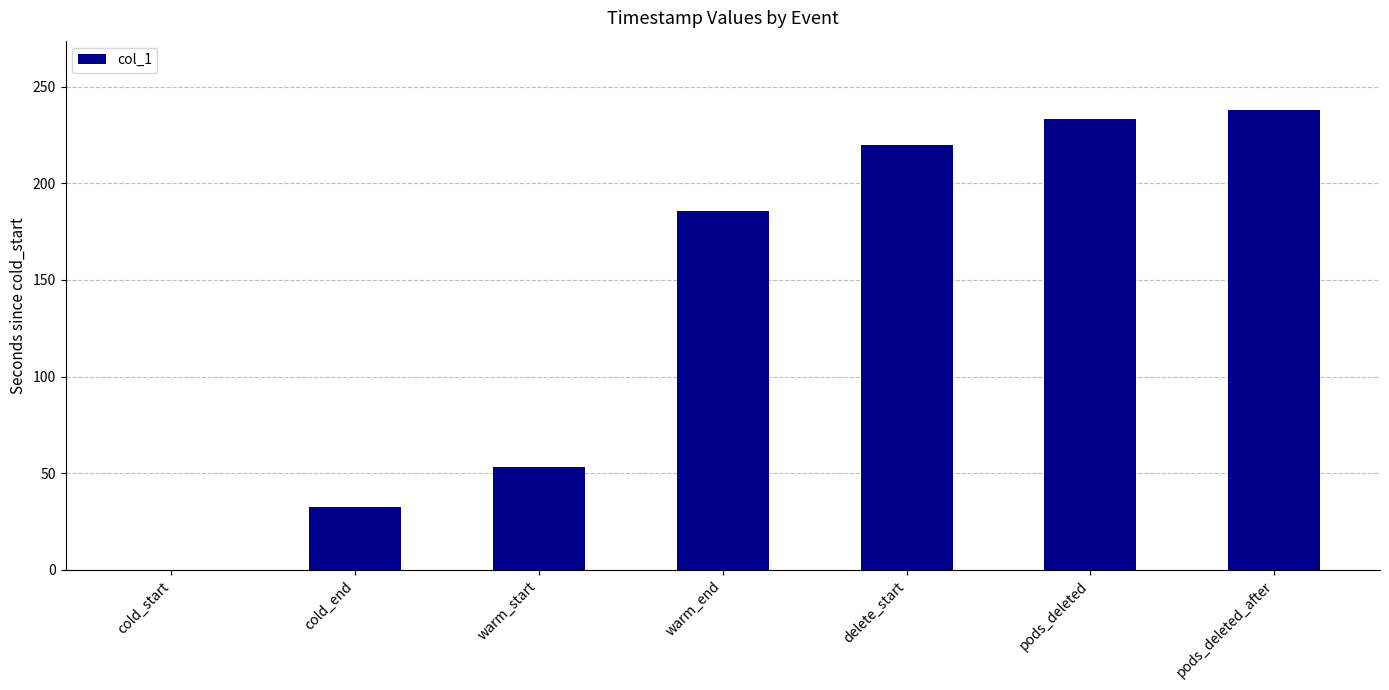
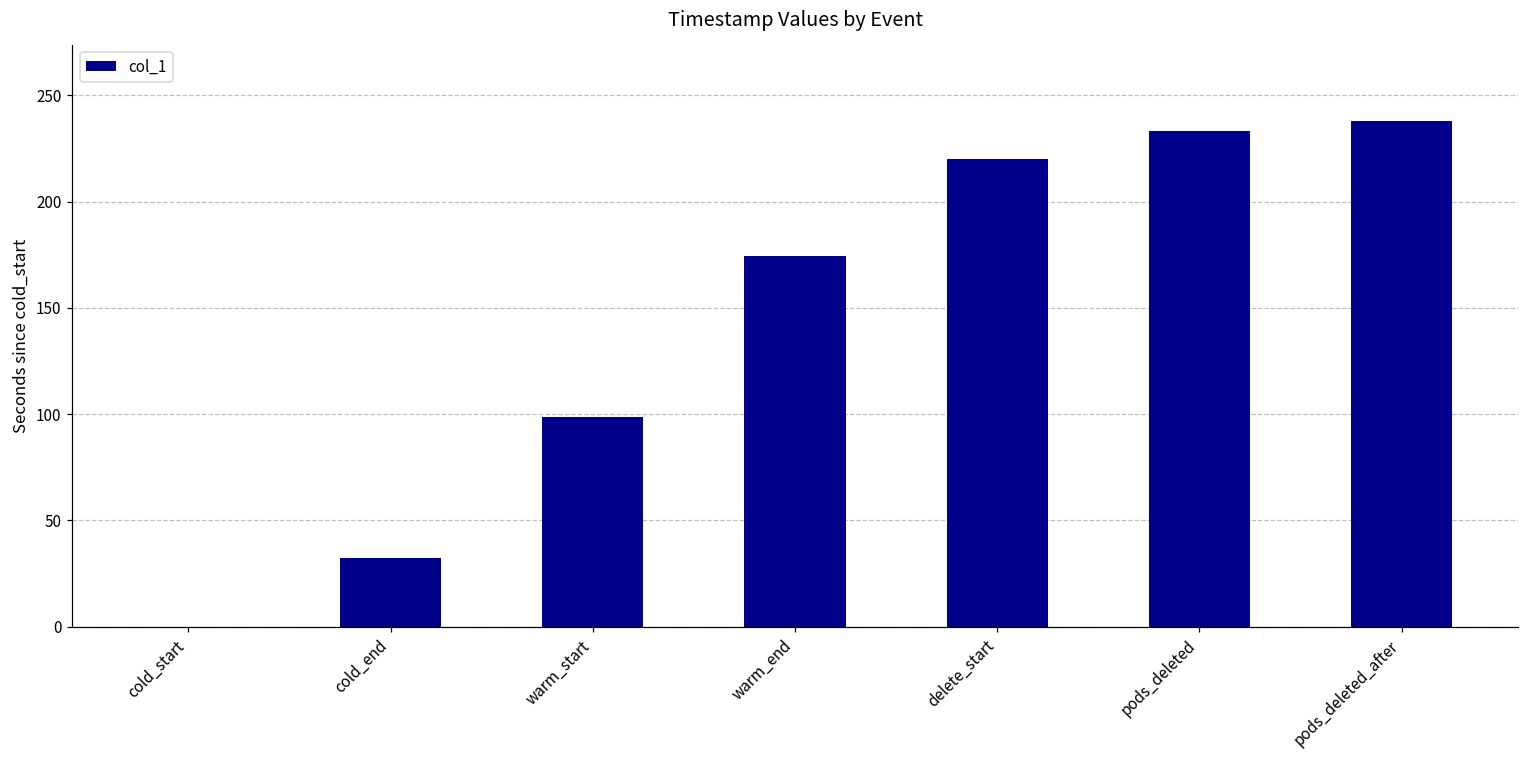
warm_start: 53 -> 99
warm_end: 185 -> 174
